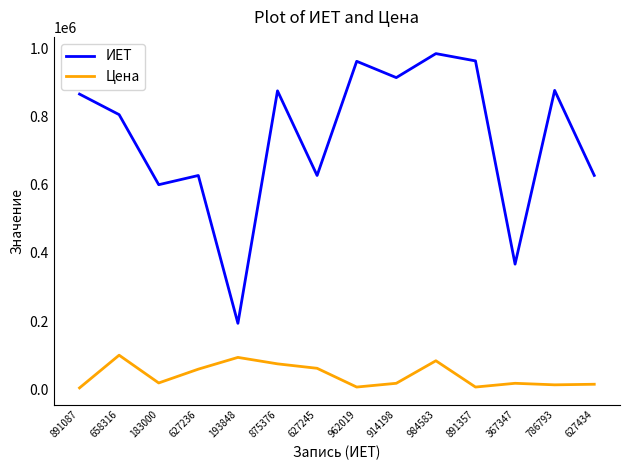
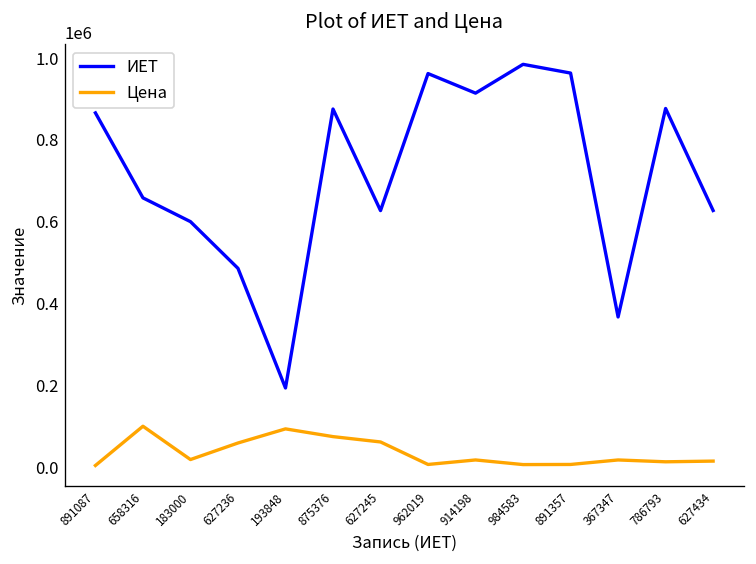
ИЕТ, 658316: 810000 -> 660000
ИЕТ, 627236: 630000 -> 490000
Цена, 984583: 80000 -> 10000
